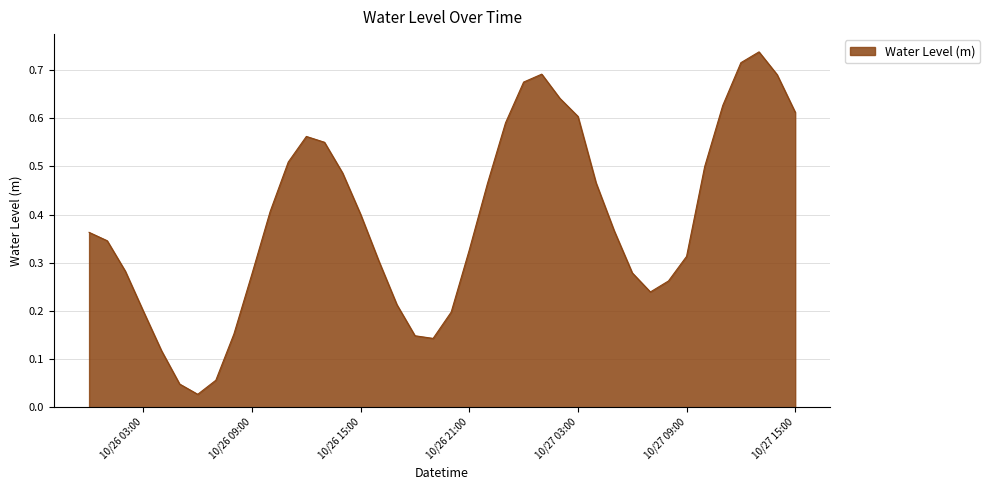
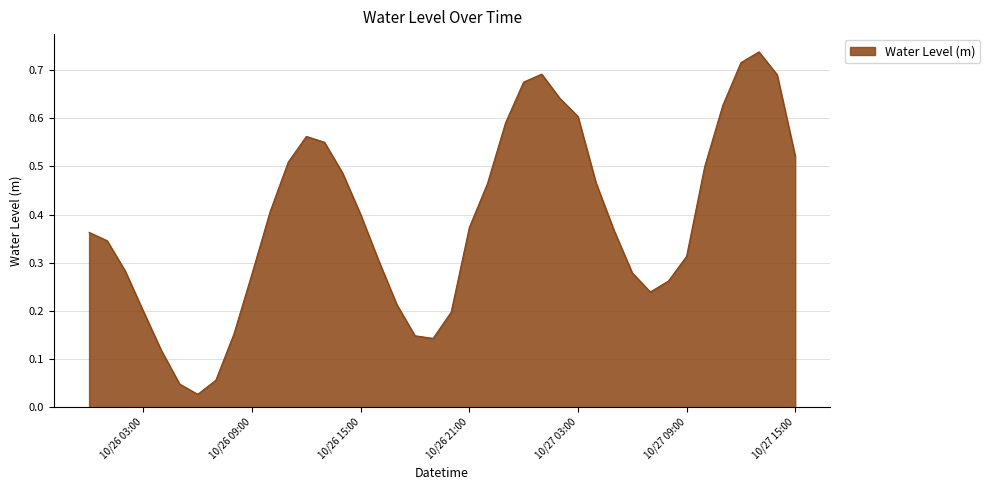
10/26 21:00: 0.33 -> 0.37
10/27 15:00: 0.61 -> 0.52
